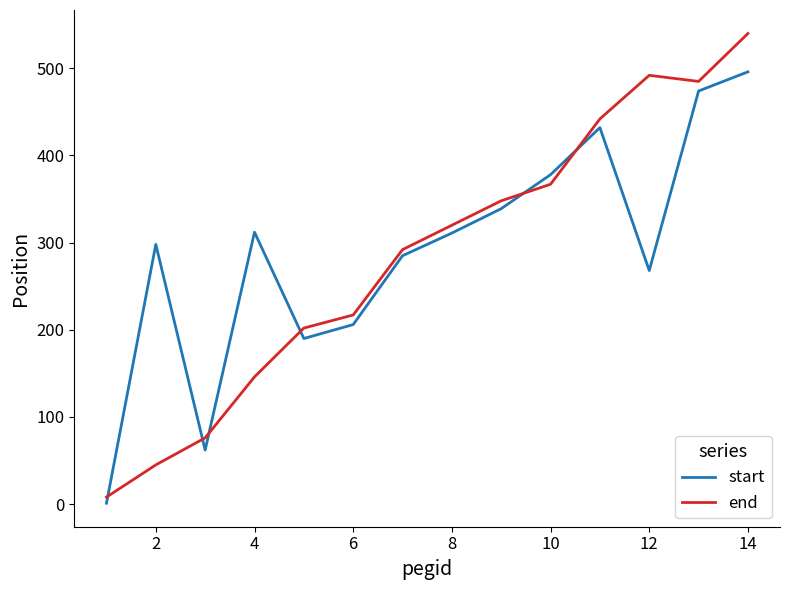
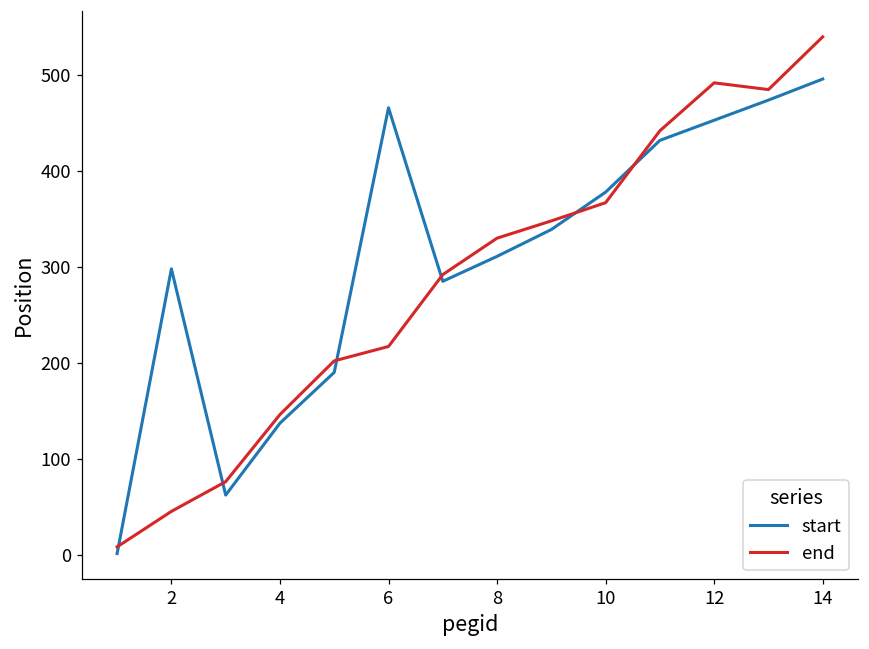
start, 4: 310 -> 140
start, 6: 210 -> 470
end, 8: 320 -> 330
start, 12: 270 -> 450
